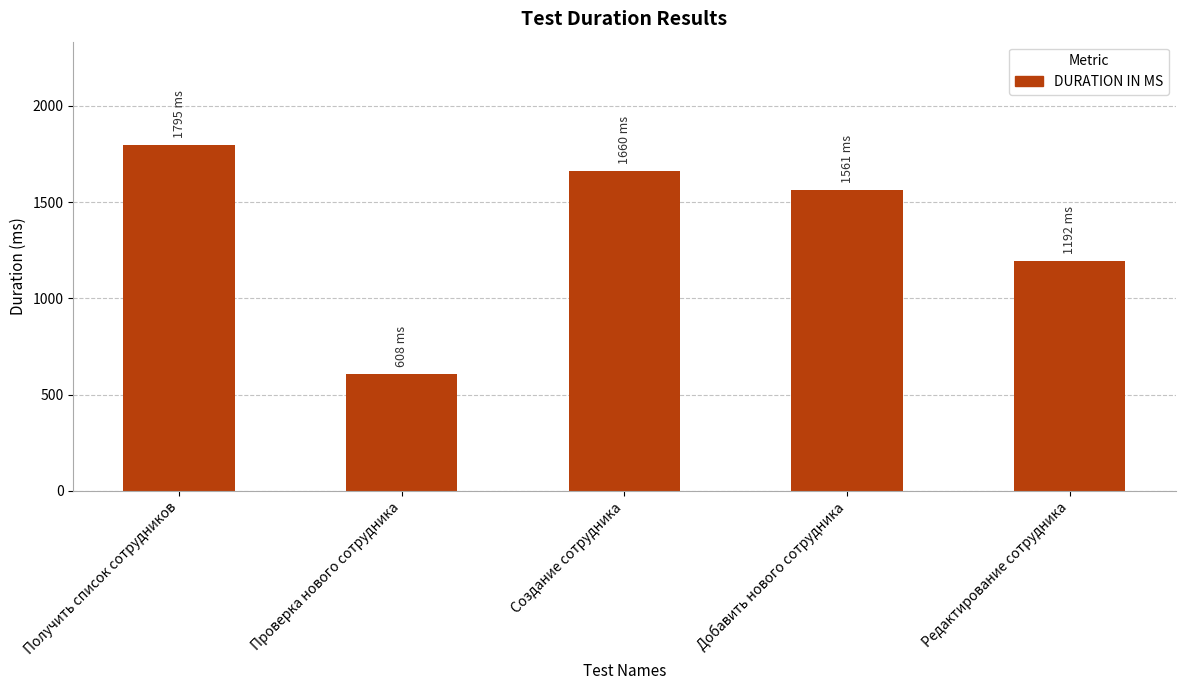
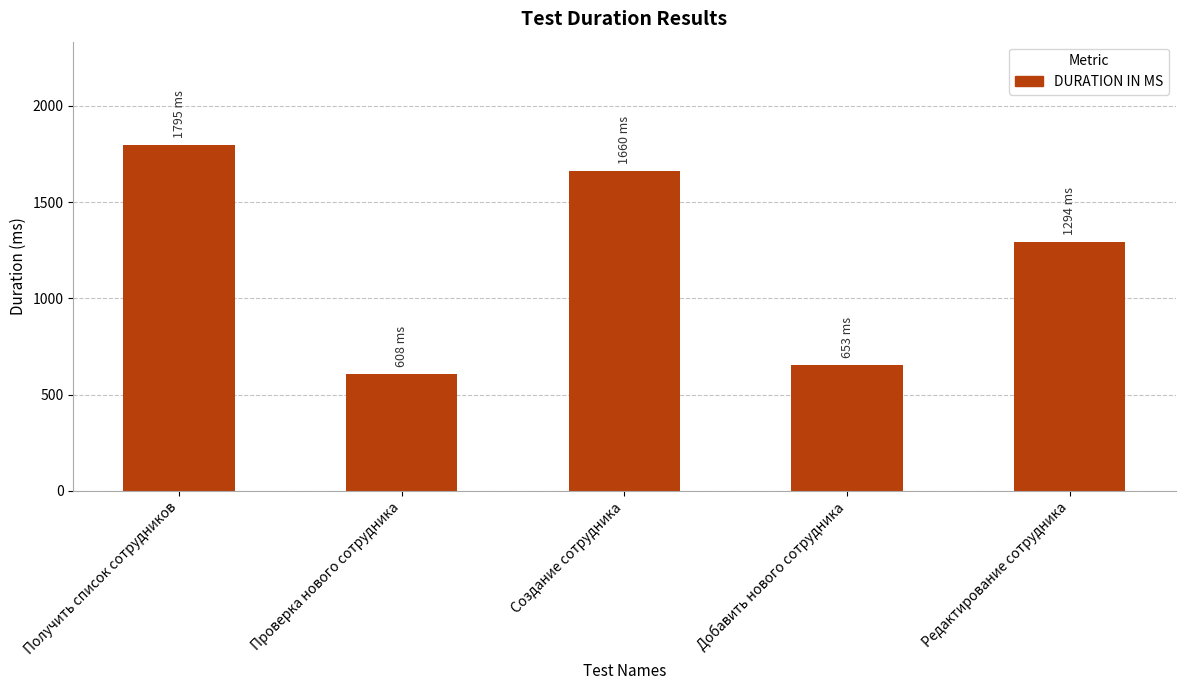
Добавить нового сотрудника: 1561 -> 653
Редактирование сотрудника: 1192 -> 1294
